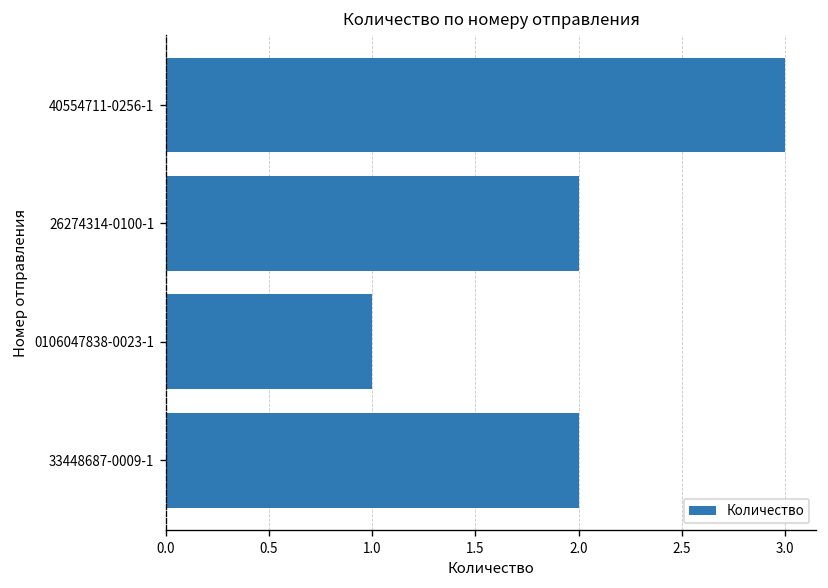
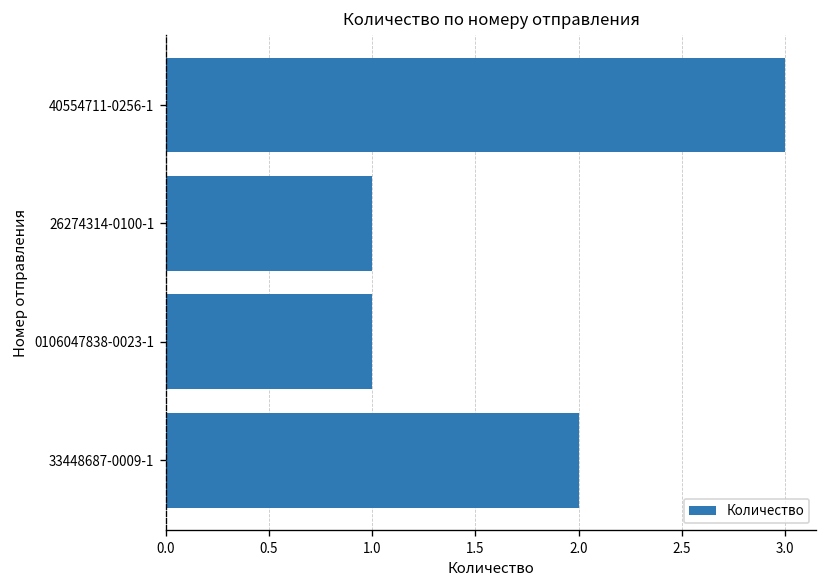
26274314-0100-1: 2 -> 1
